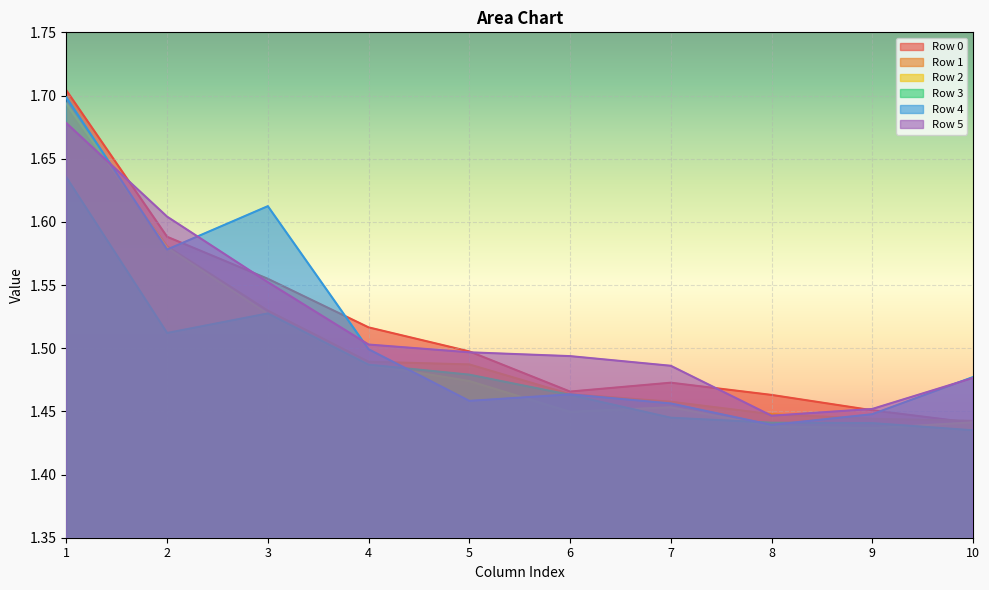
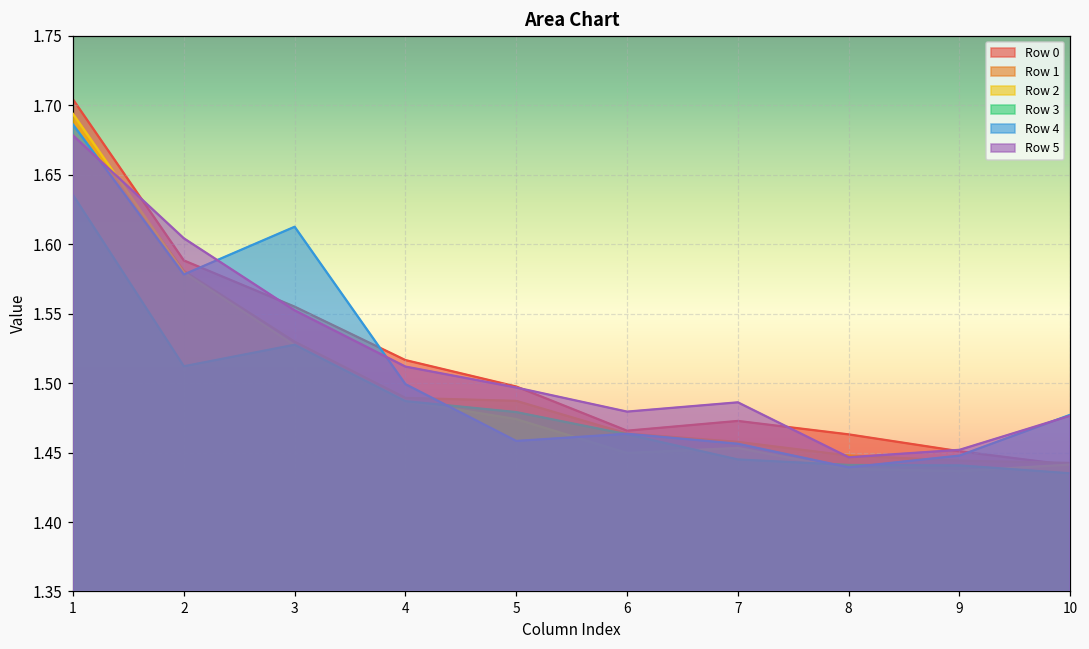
Row 4, 1: 1.698 -> 1.686
Row 5, 4: 1.503 -> 1.512
Row 5, 6: 1.494 -> 1.479
